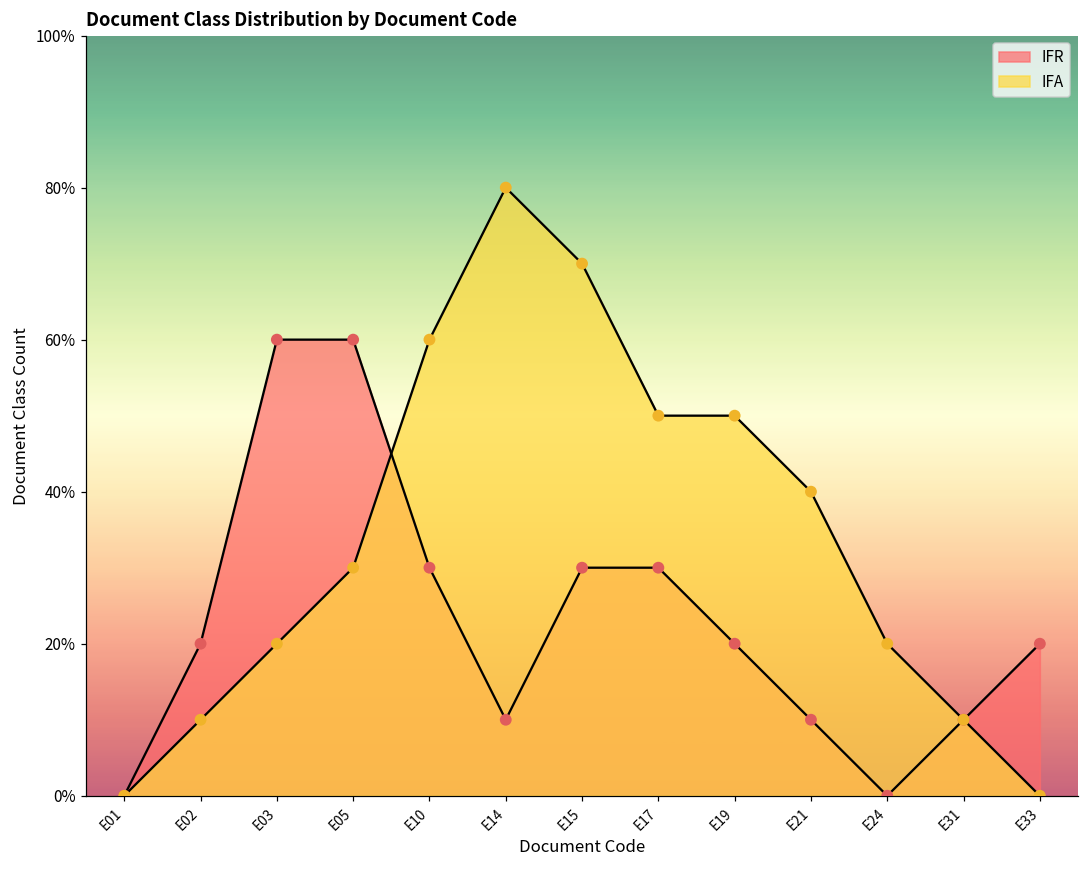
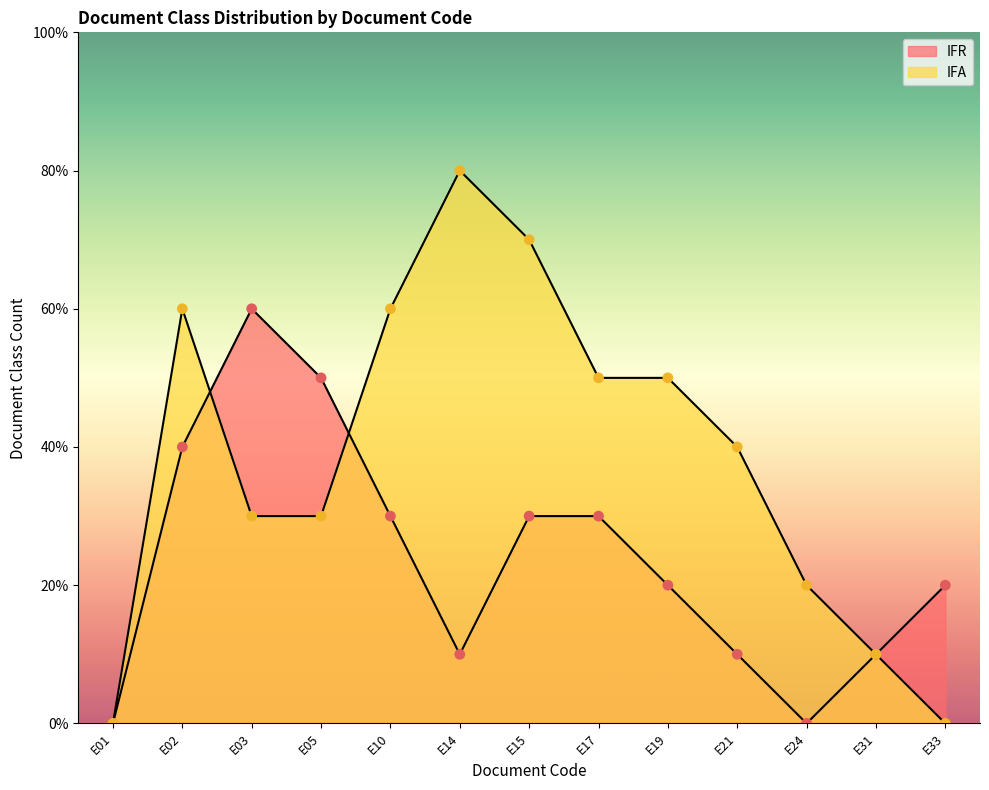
IFR, E02: 20% -> 40%
IFA, E02: 10% -> 60%
IFA, E03: 20% -> 30%
IFR, E05: 60% -> 50%
